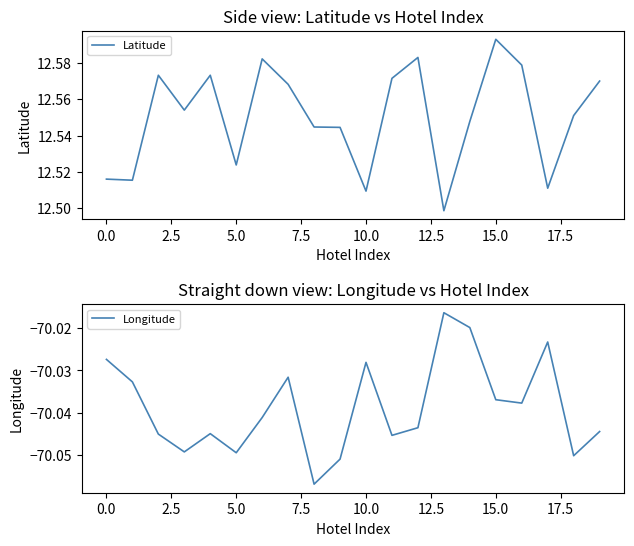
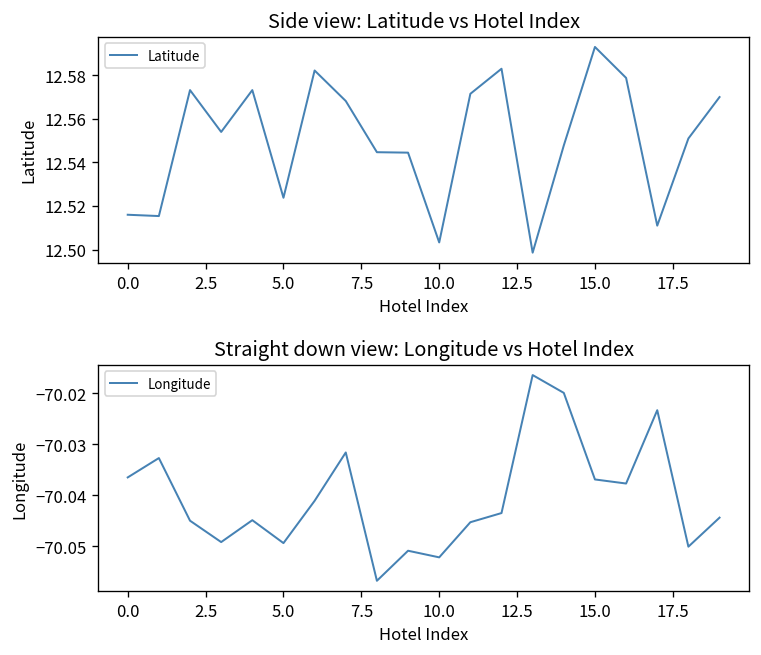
Side view: Latitude vs Hotel Index, 10.0: 12.509 -> 12.503
Straight down view: Longitude vs Hotel Index, 0.0: -70.027 -> -70.037
Straight down view: Longitude vs Hotel Index, 10.0: -70.028 -> -70.052
